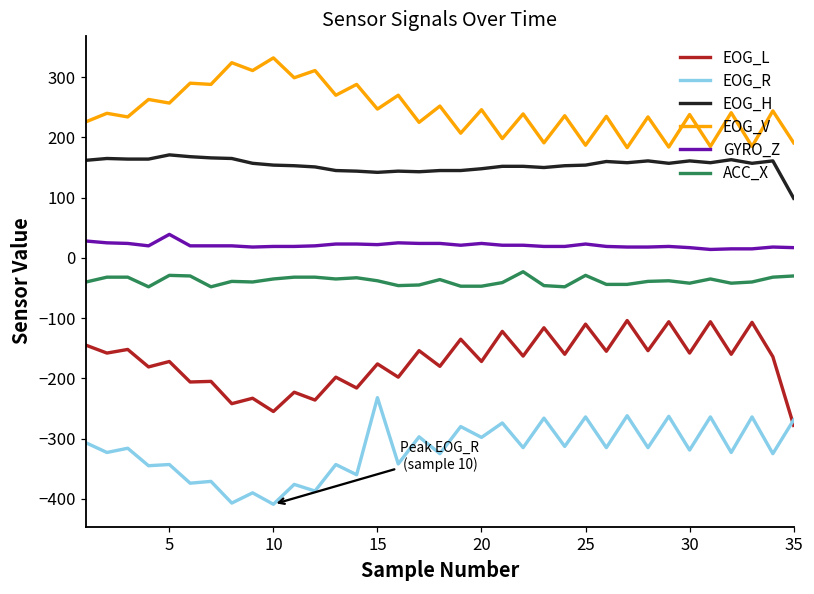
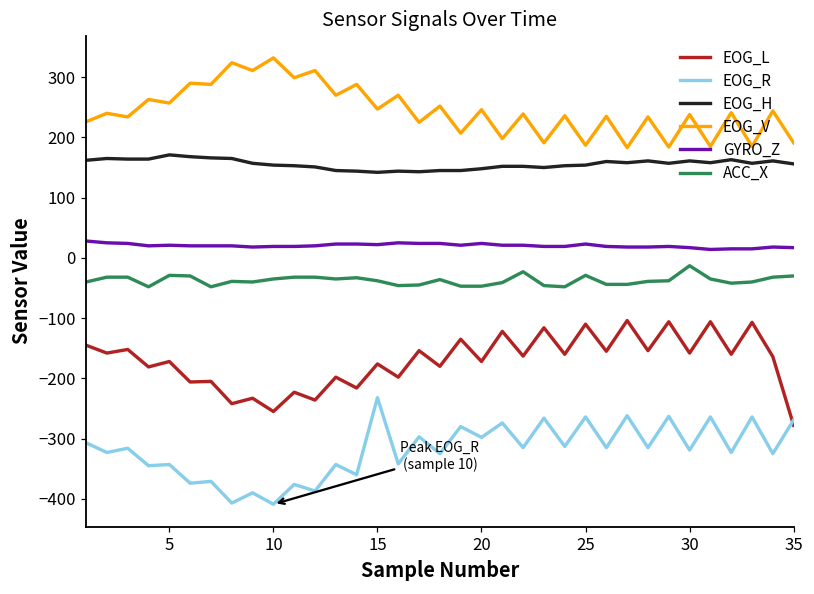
GYRO_Z, 5: 40 -> 20
ACC_X, 30: -40 -> -10
EOG_H, 35: 100 -> 160
